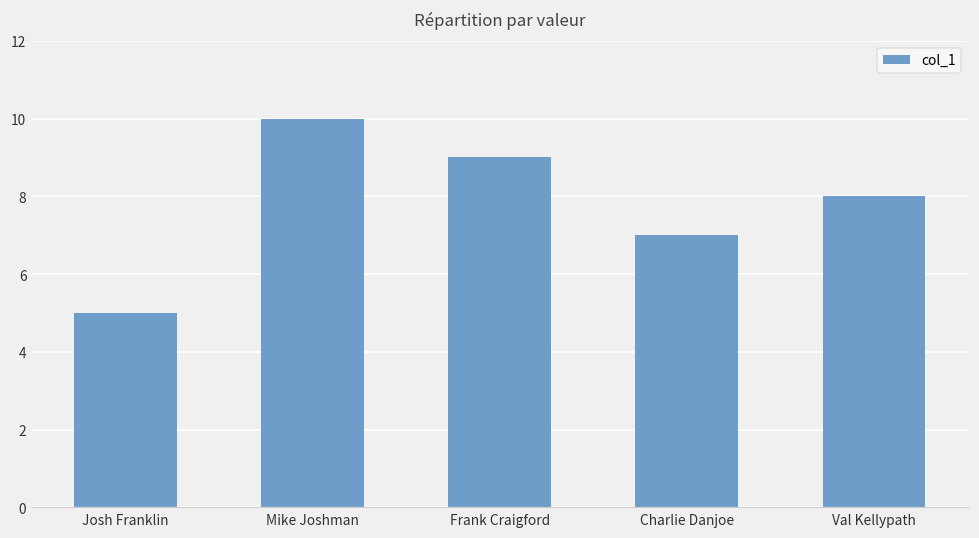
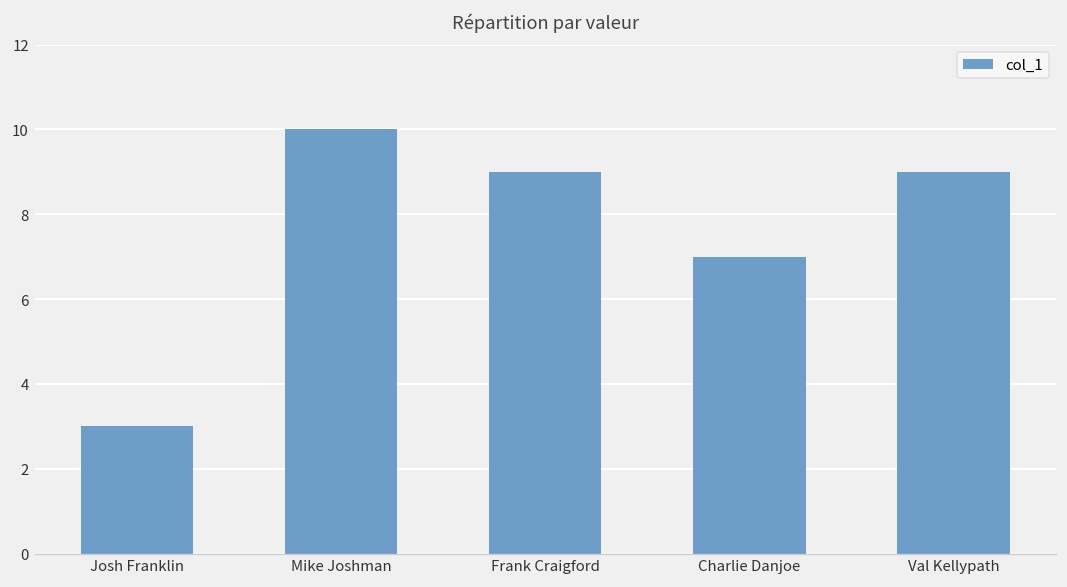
Josh Franklin: 5 -> 3
Val Kellypath: 8 -> 9
